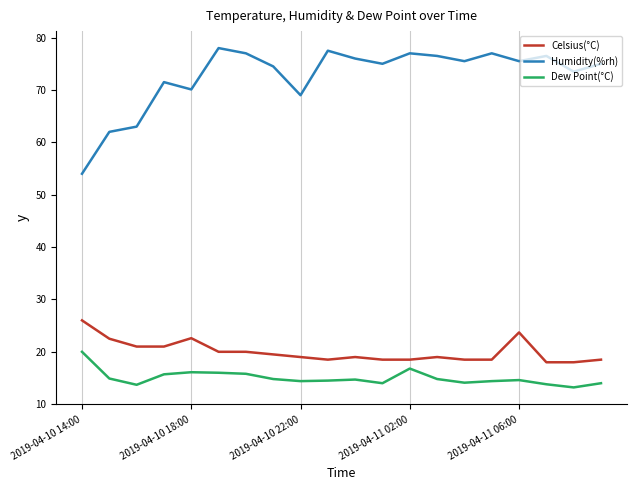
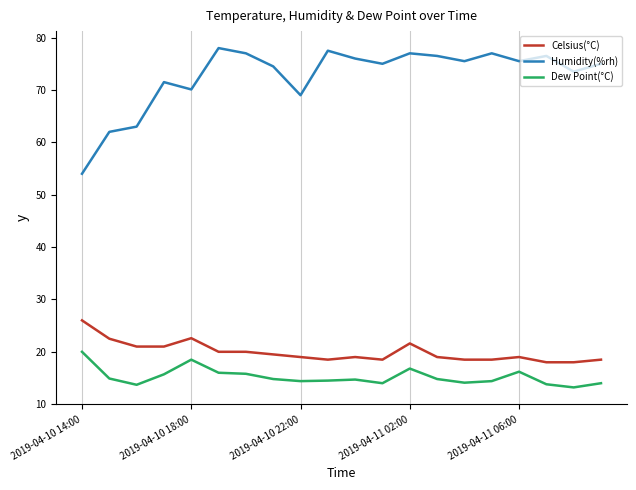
Dew Point(°C), 2019-04-10 18:00: 16 -> 19
Celsius(°C), 2019-04-11 02:00: 19 -> 22
Celsius(°C), 2019-04-11 06:00: 24 -> 19
Dew Point(°C), 2019-04-11 06:00: 15 -> 16
